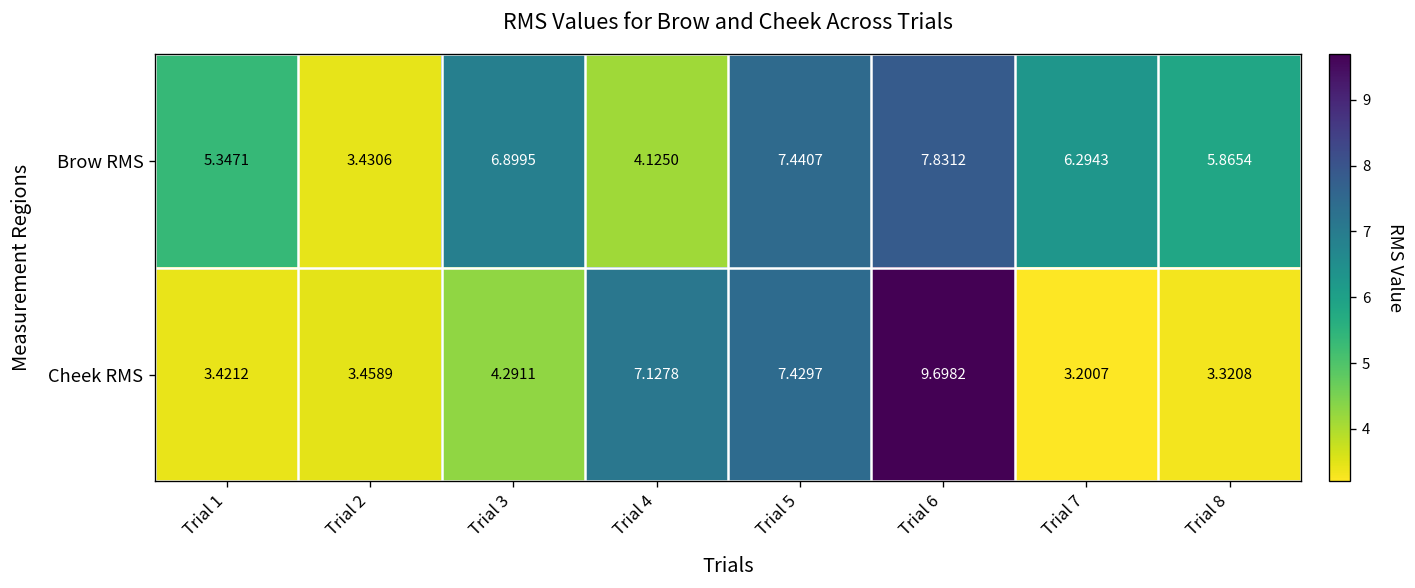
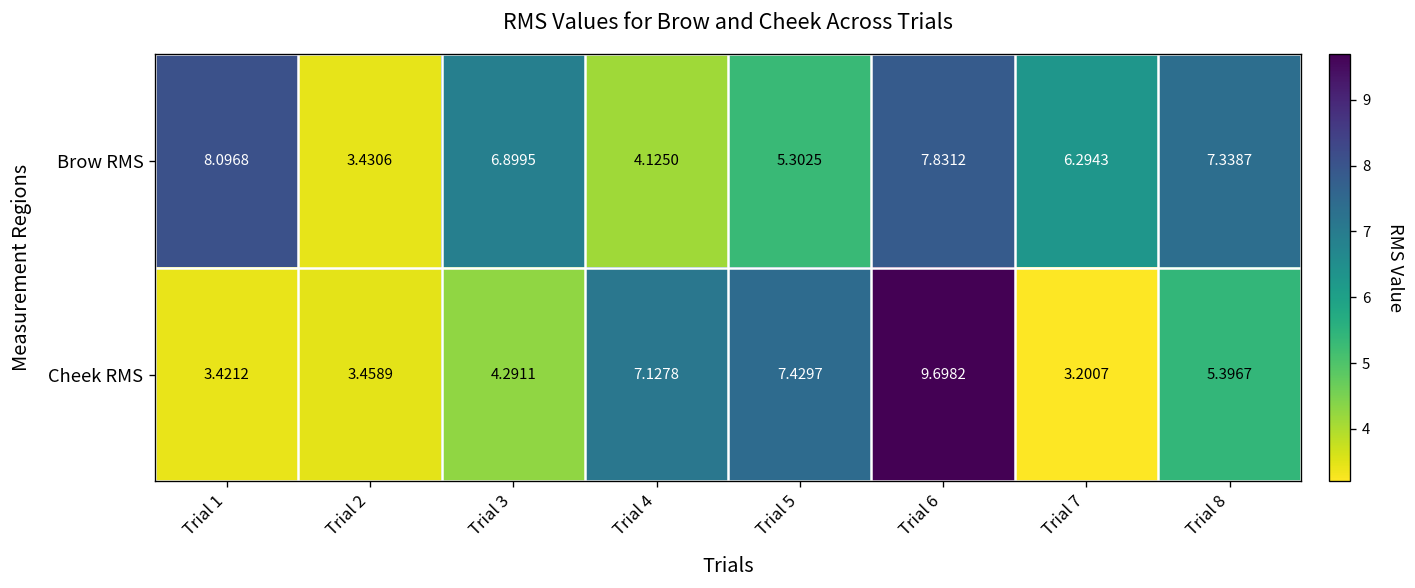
Brow RMS, Trial 1: 5.3471 -> 8.0968
Brow RMS, Trial 5: 7.4407 -> 5.3025
Brow RMS, Trial 8: 5.8654 -> 7.3387
Cheek RMS, Trial 8: 3.3208 -> 5.3967
